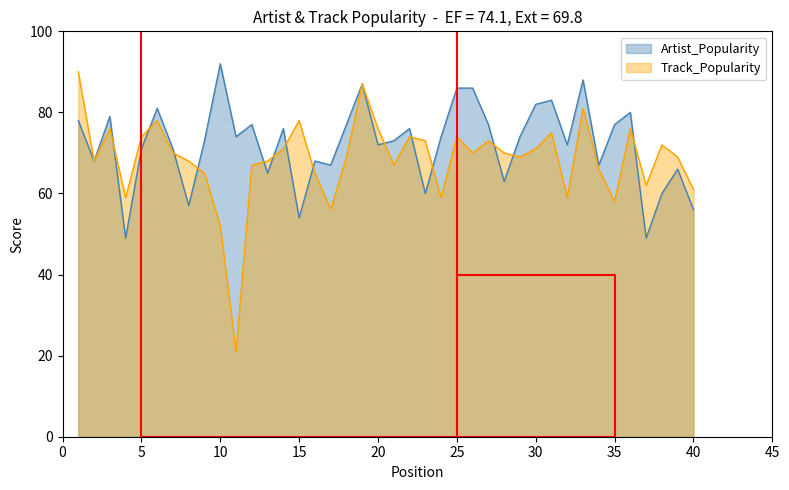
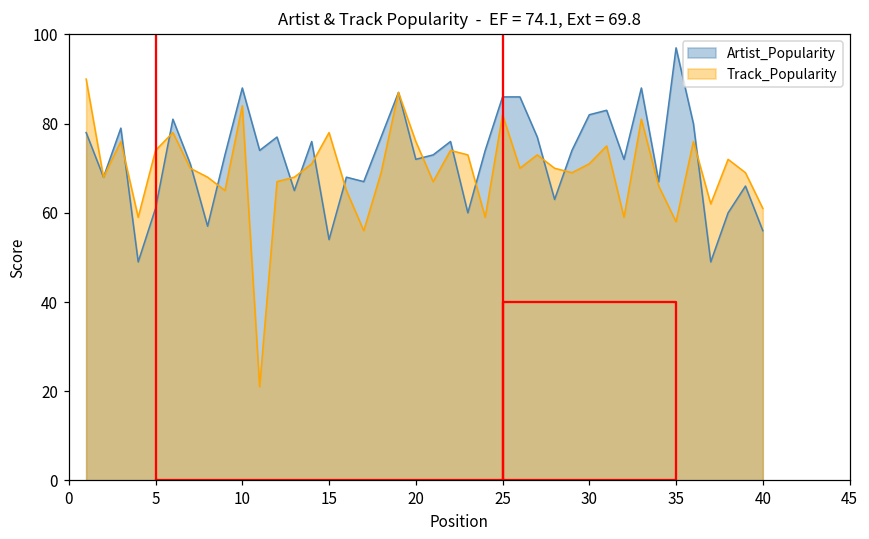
Artist_Popularity, 5: 71 -> 61
Artist_Popularity, 10: 92 -> 88
Track_Popularity, 10: 52 -> 84
Track_Popularity, 25: 74 -> 82
Artist_Popularity, 35: 77 -> 97
